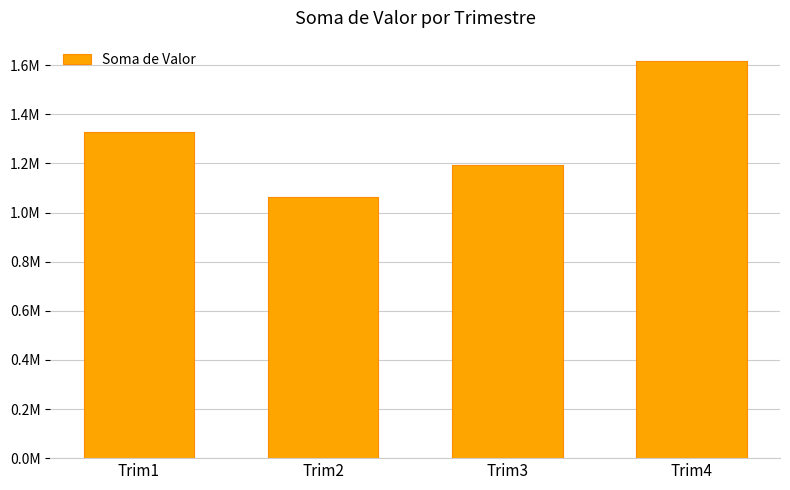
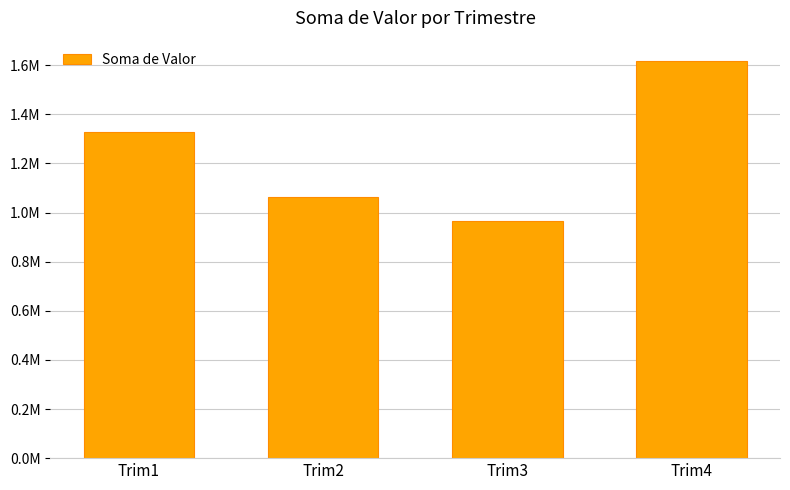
Trim3: 1190000 -> 970000
